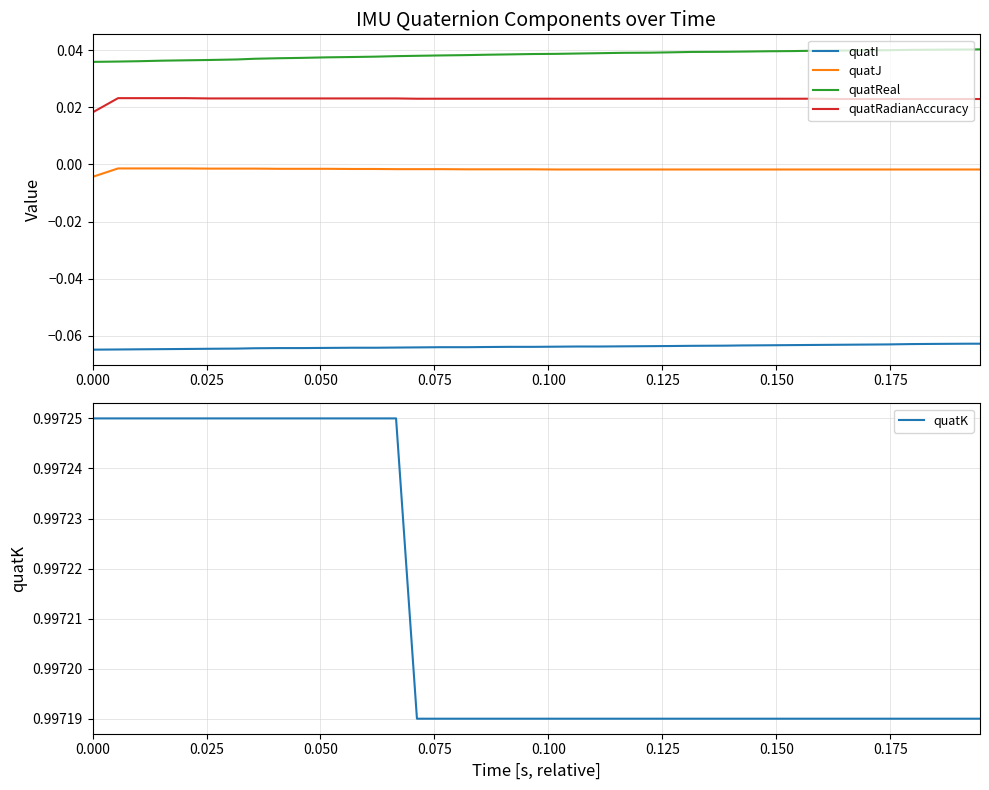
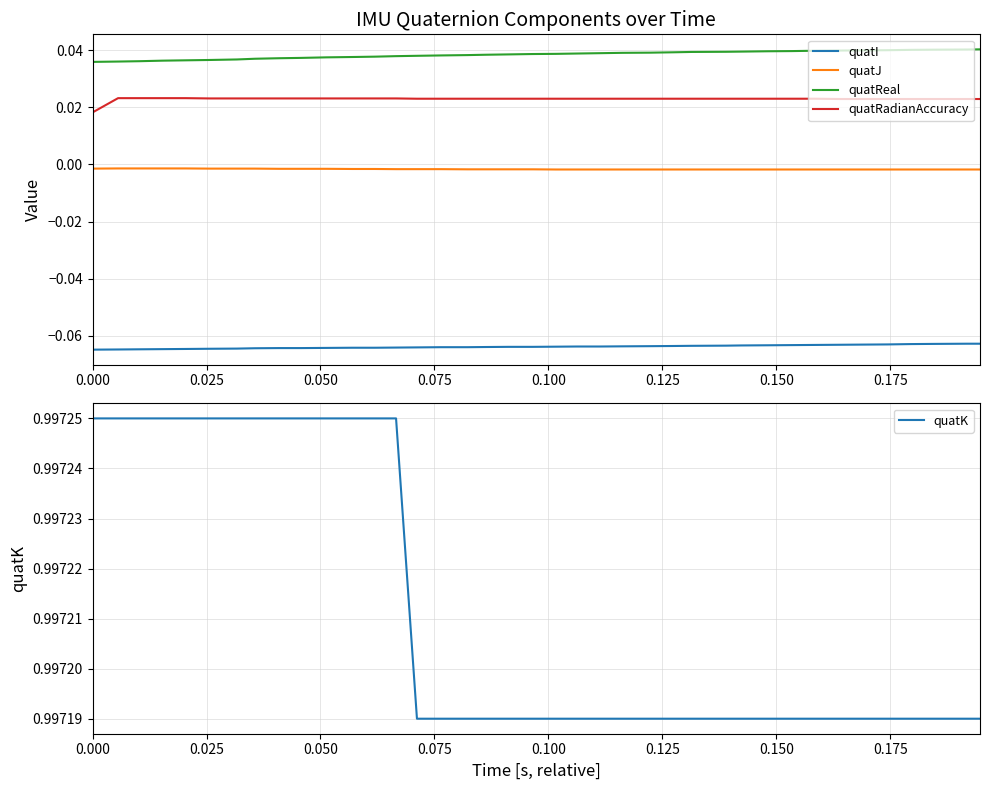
IMU Quaternion Components over Time, quatJ, 0.000: -0.004 -> -0.001
